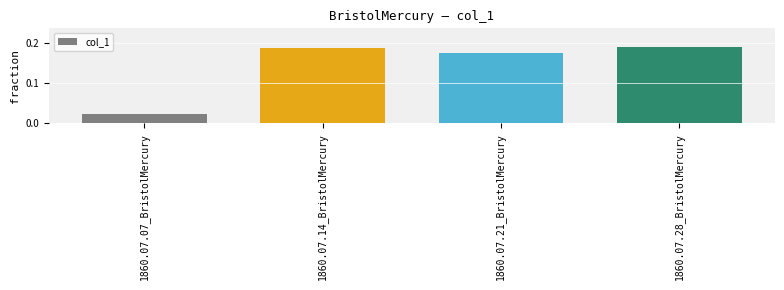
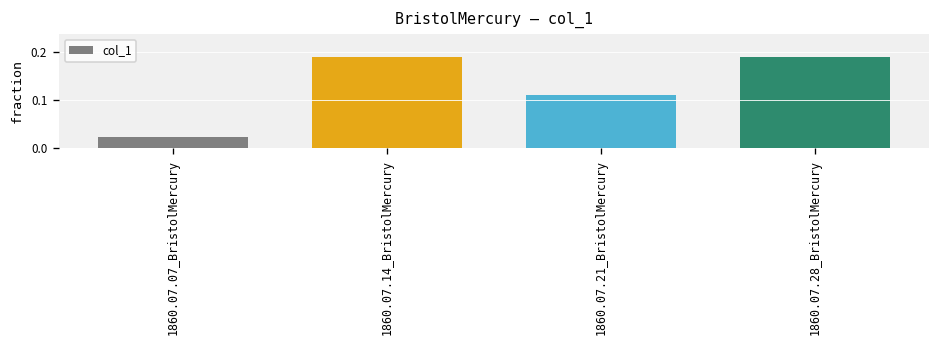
1860.07.21_BristolMercury: 0.17 -> 0.11
